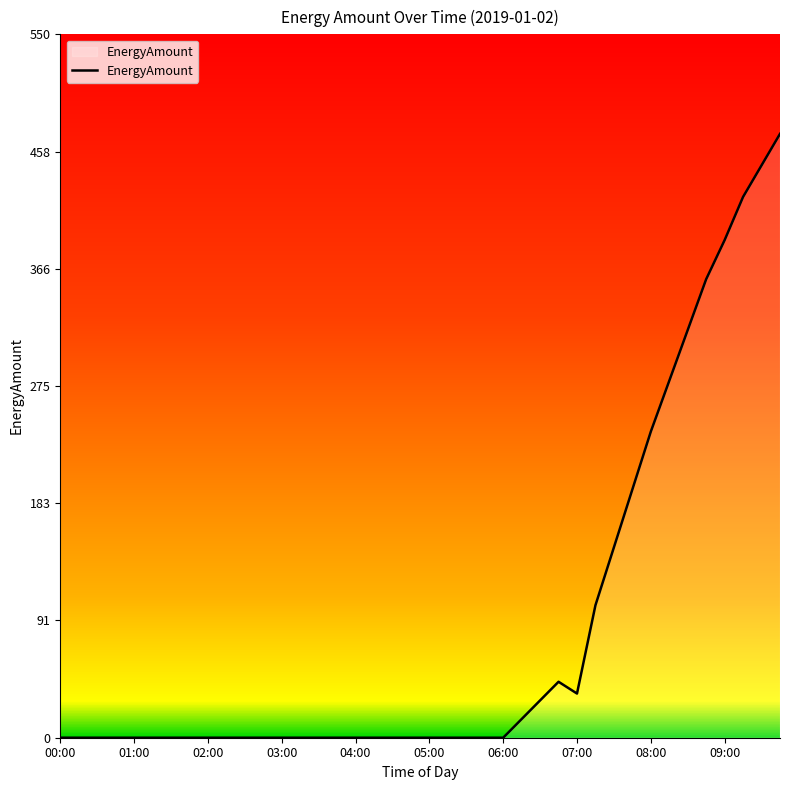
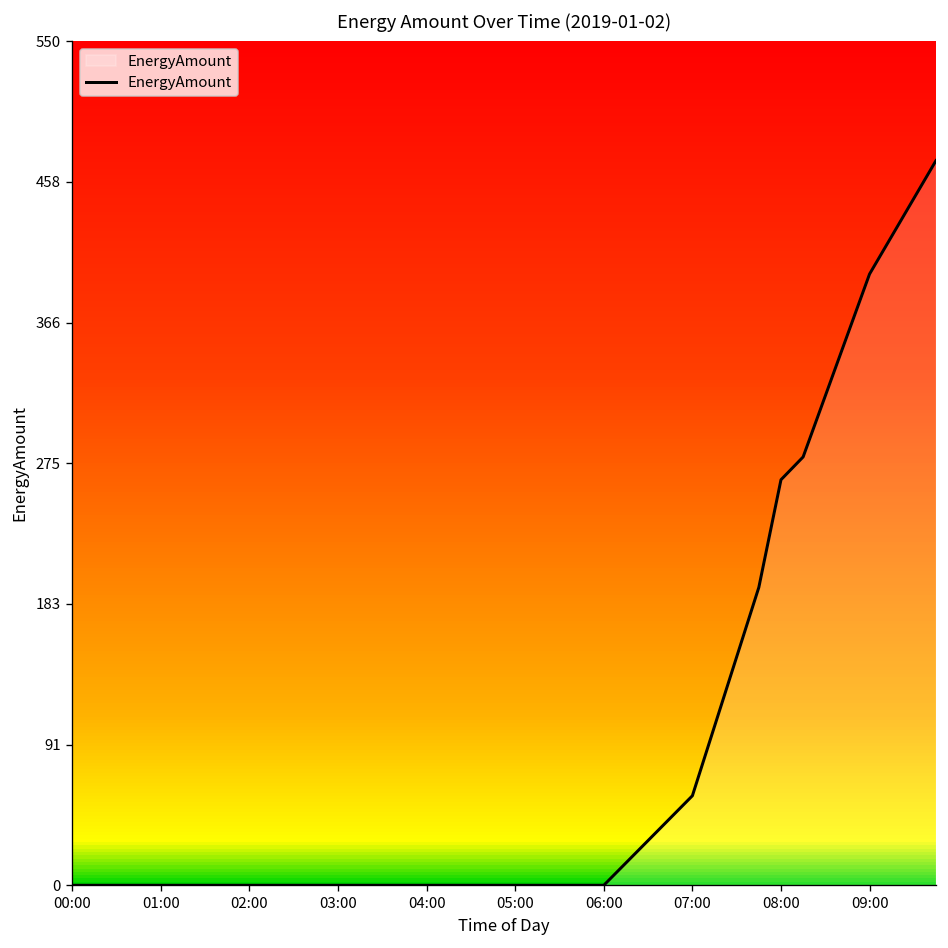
07:00: 35 -> 58
08:00: 239 -> 264
09:00: 389 -> 398
